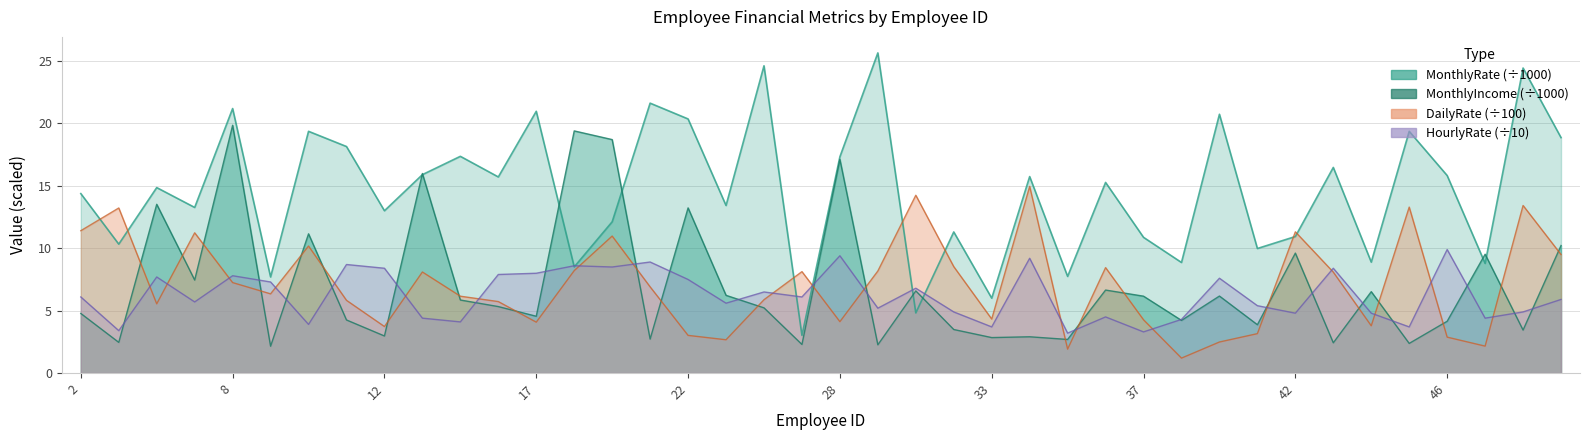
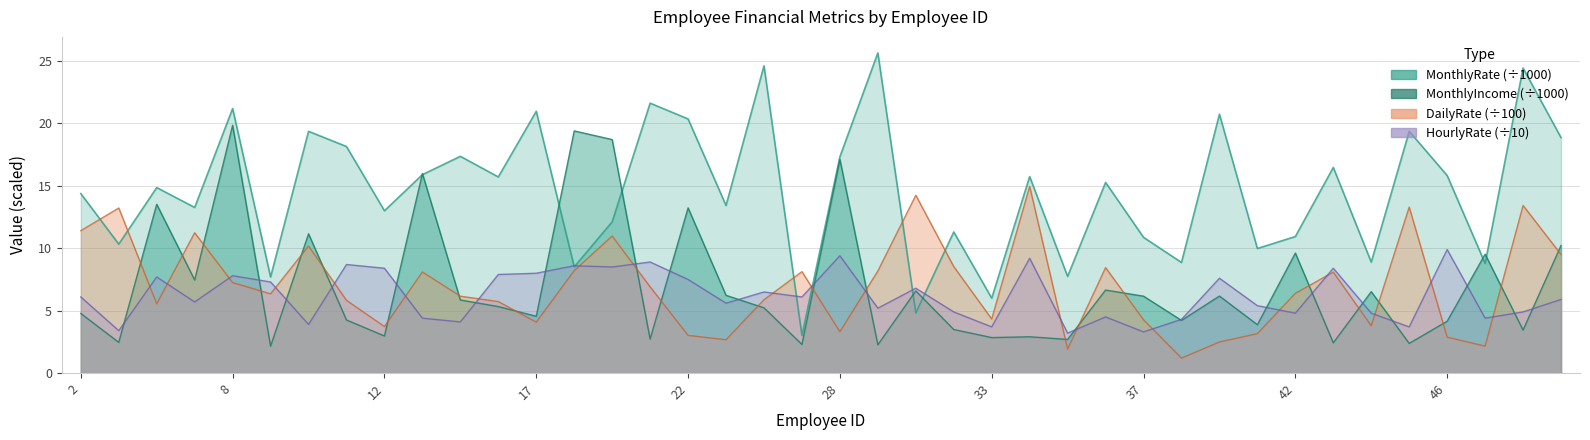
DailyRate (÷100), 28: 4.1 -> 3.3
DailyRate (÷100), 42: 11.3 -> 6.4
